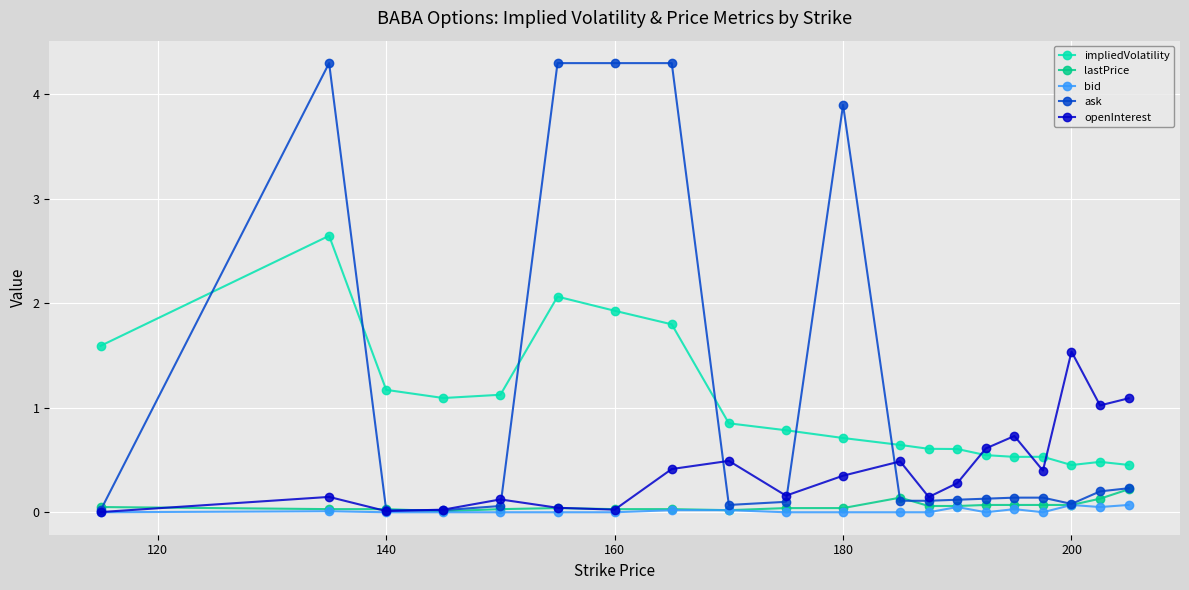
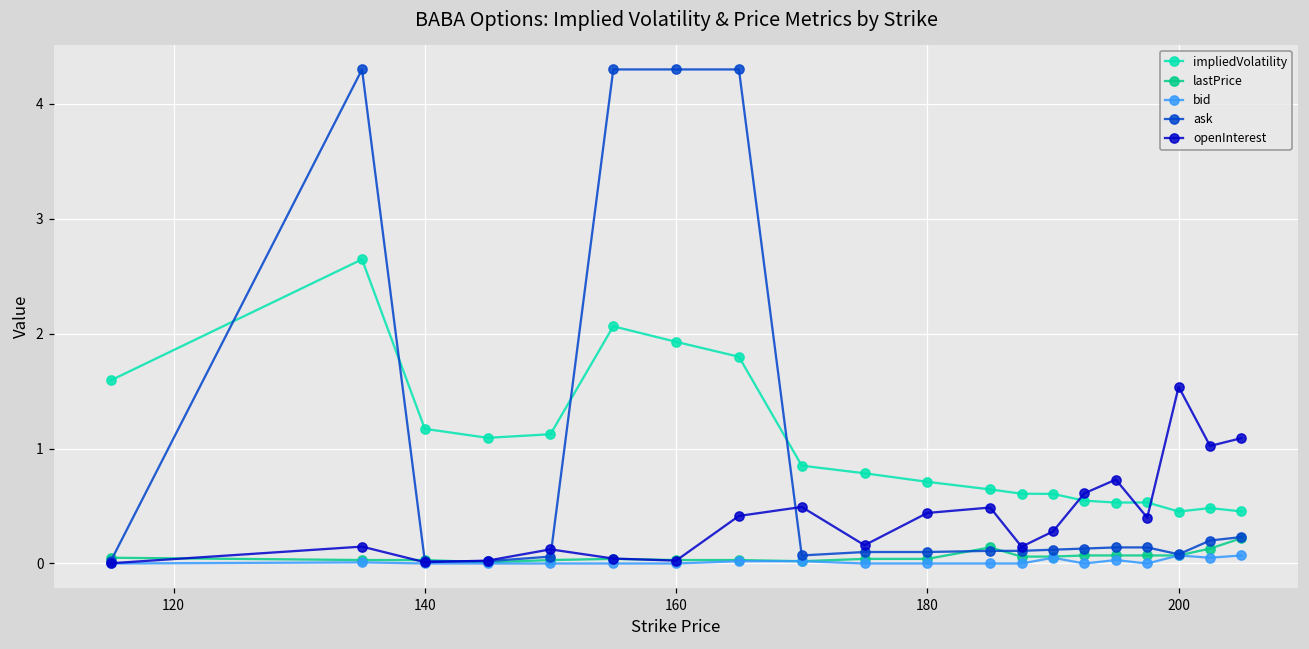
ask, 180: 3.9 -> 0.1
openInterest, 180: 0.35 -> 0.44
